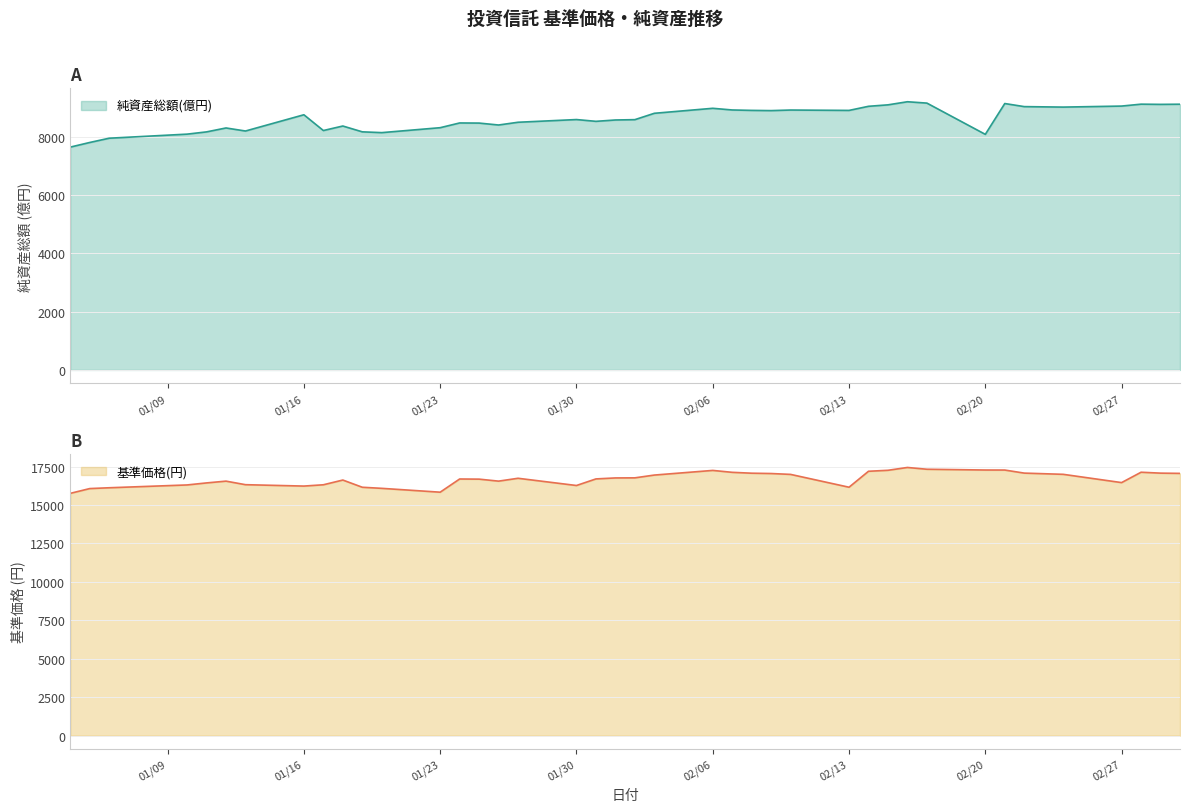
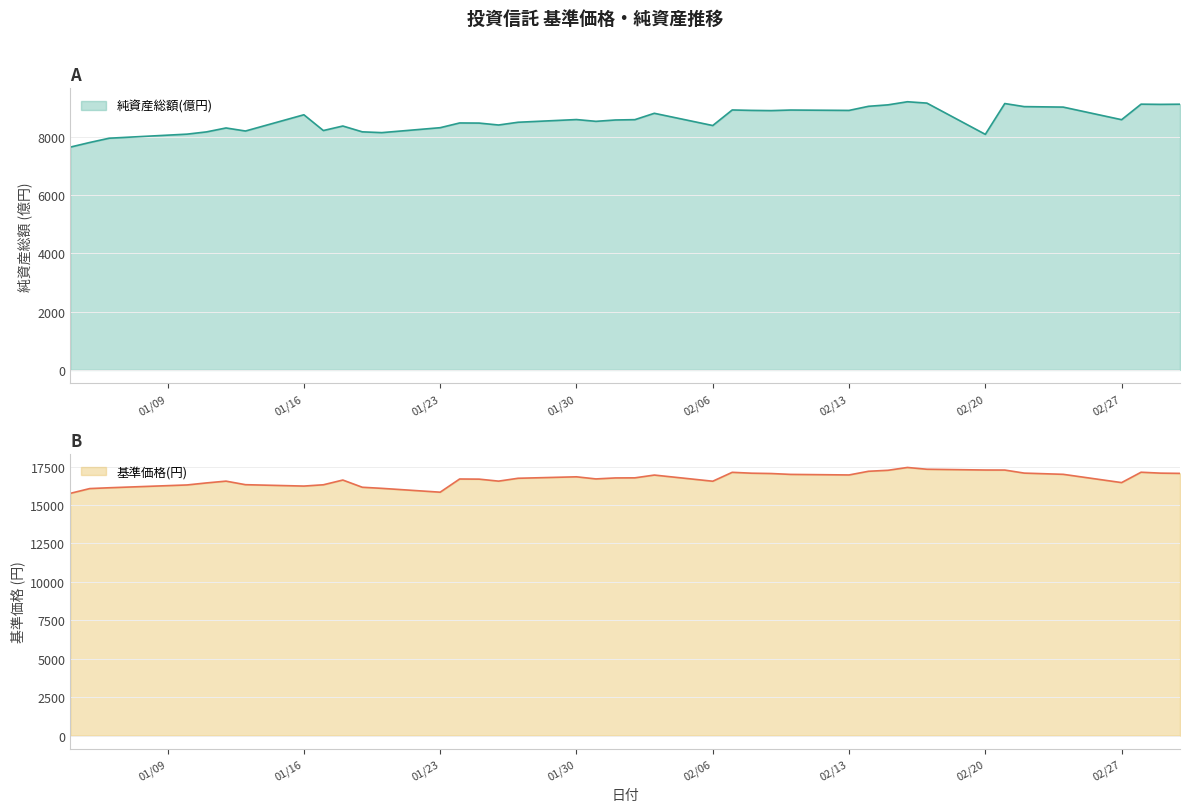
A, 02/06: 9000 -> 8400
A, 02/27: 9100 -> 8600
B, 01/30: 16300 -> 16800
B, 02/06: 17200 -> 16500
B, 02/13: 16200 -> 17000
